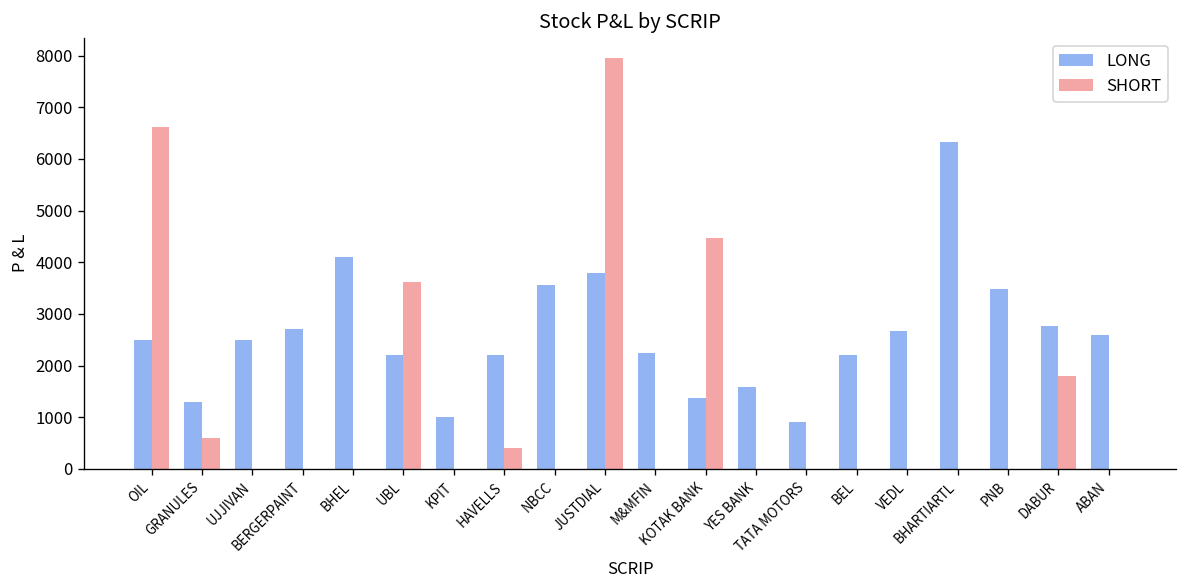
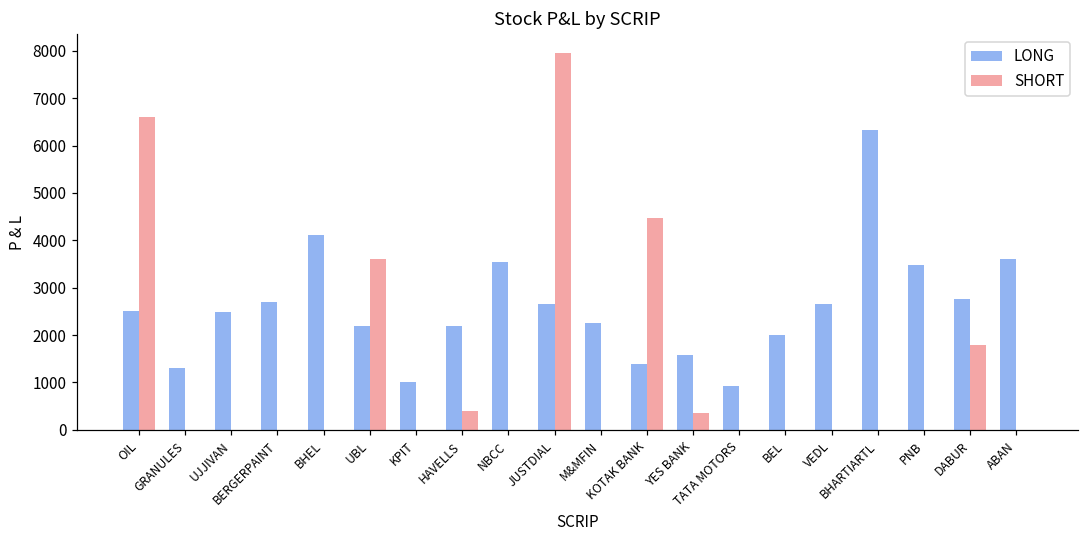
SHORT, GRANULES: 600 -> 0
LONG, JUSTDIAL: 3800 -> 2700
SHORT, YES BANK: 0 -> 400
LONG, BEL: 2200 -> 2000
LONG, ABAN: 2600 -> 3600
